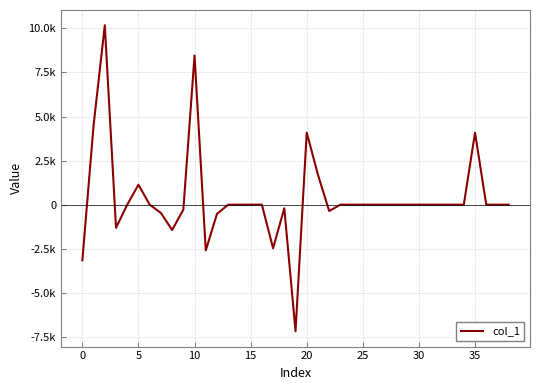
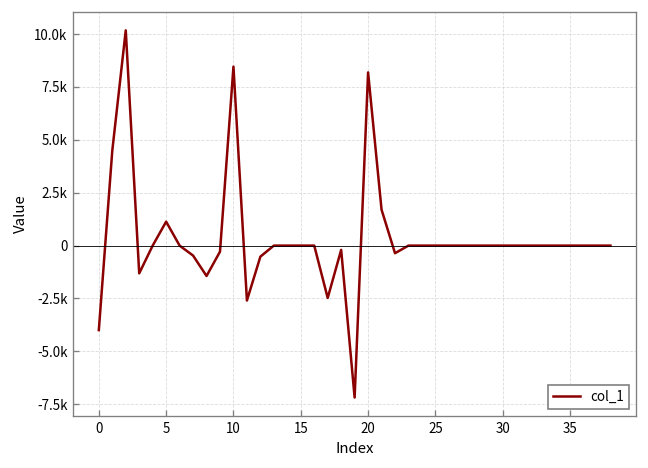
0: -3200 -> -4000
20: 4100 -> 8200
35: 4100 -> 0
